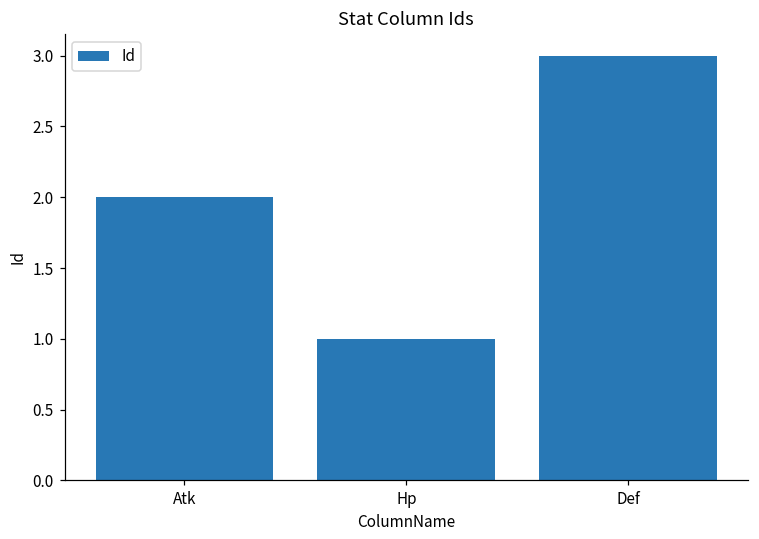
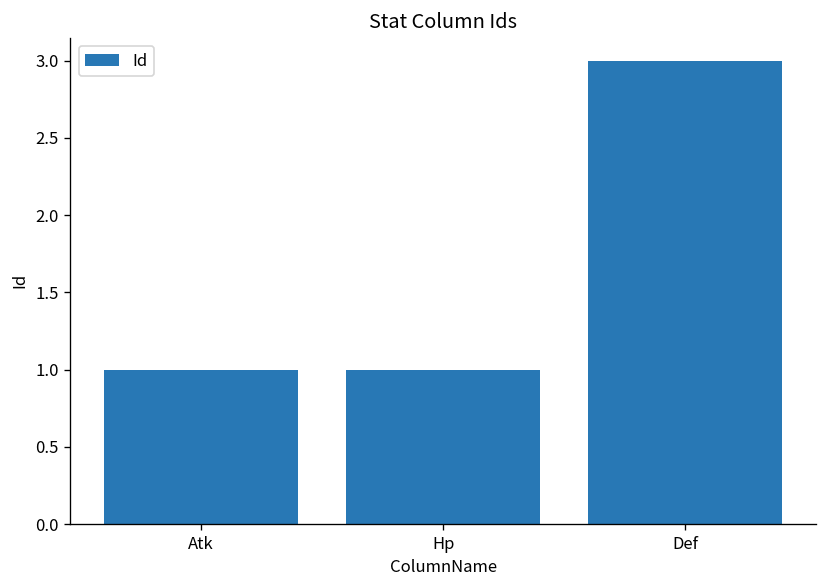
Atk: 2 -> 1
